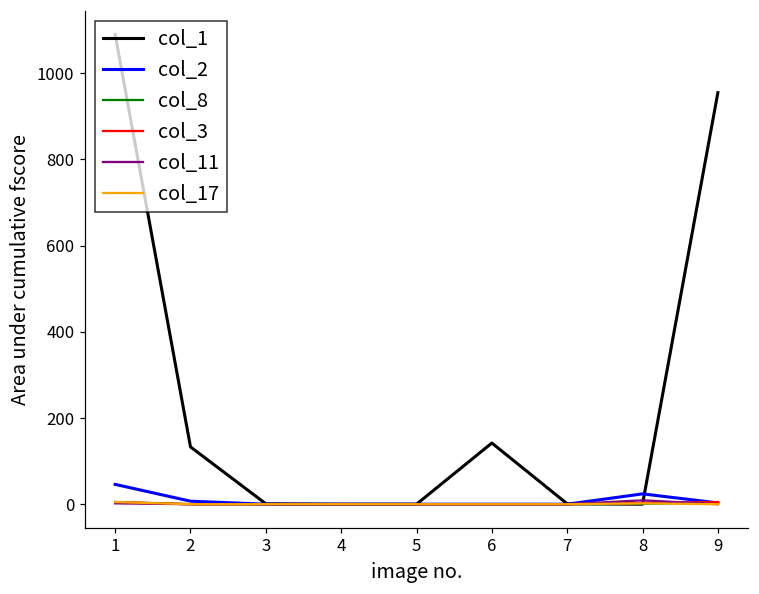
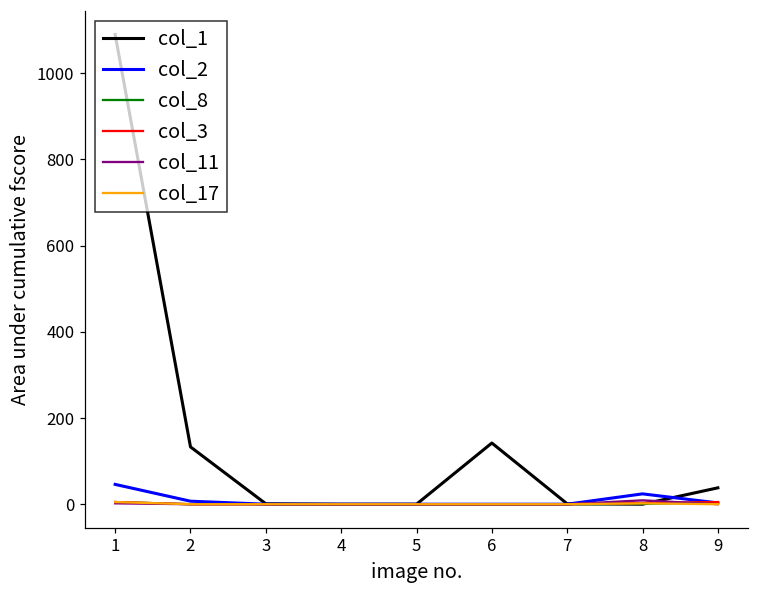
col_1, 9: 960 -> 40
